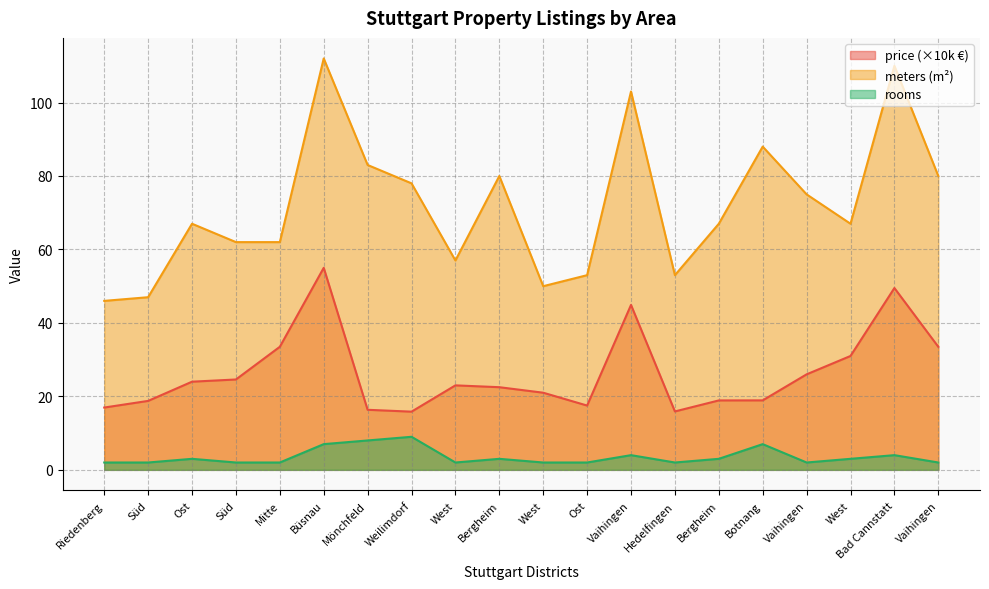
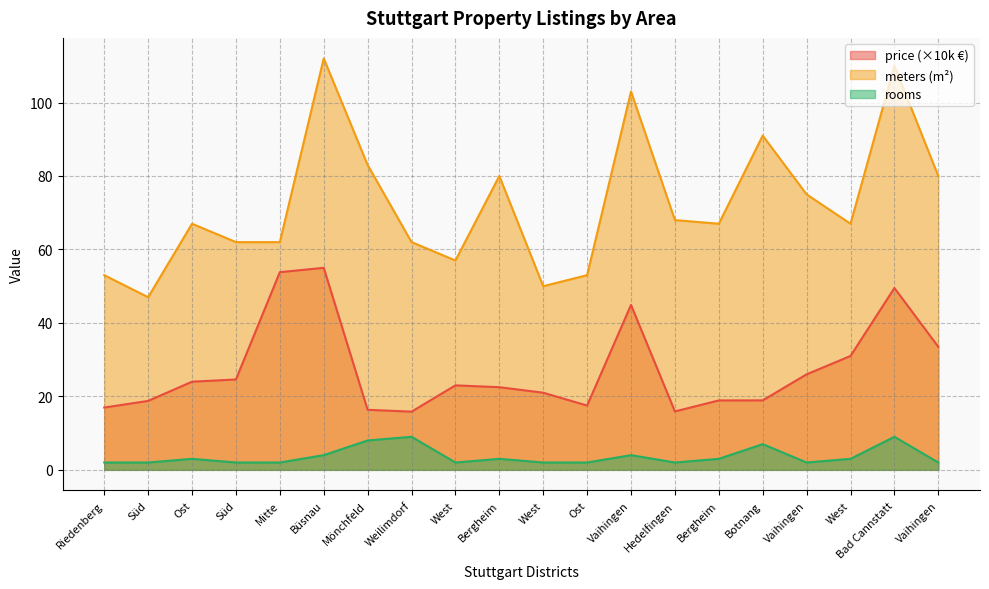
meters (m²), Riedenberg: 46 -> 53
price (×10k €), Mitte: 34 -> 54
rooms, Büsnau: 7 -> 4
meters (m²), Weilimdorf: 78 -> 62
meters (m²), Hedelfingen: 53 -> 68
meters (m²), Botnang: 88 -> 91
rooms, Bad Cannstatt: 4 -> 9
